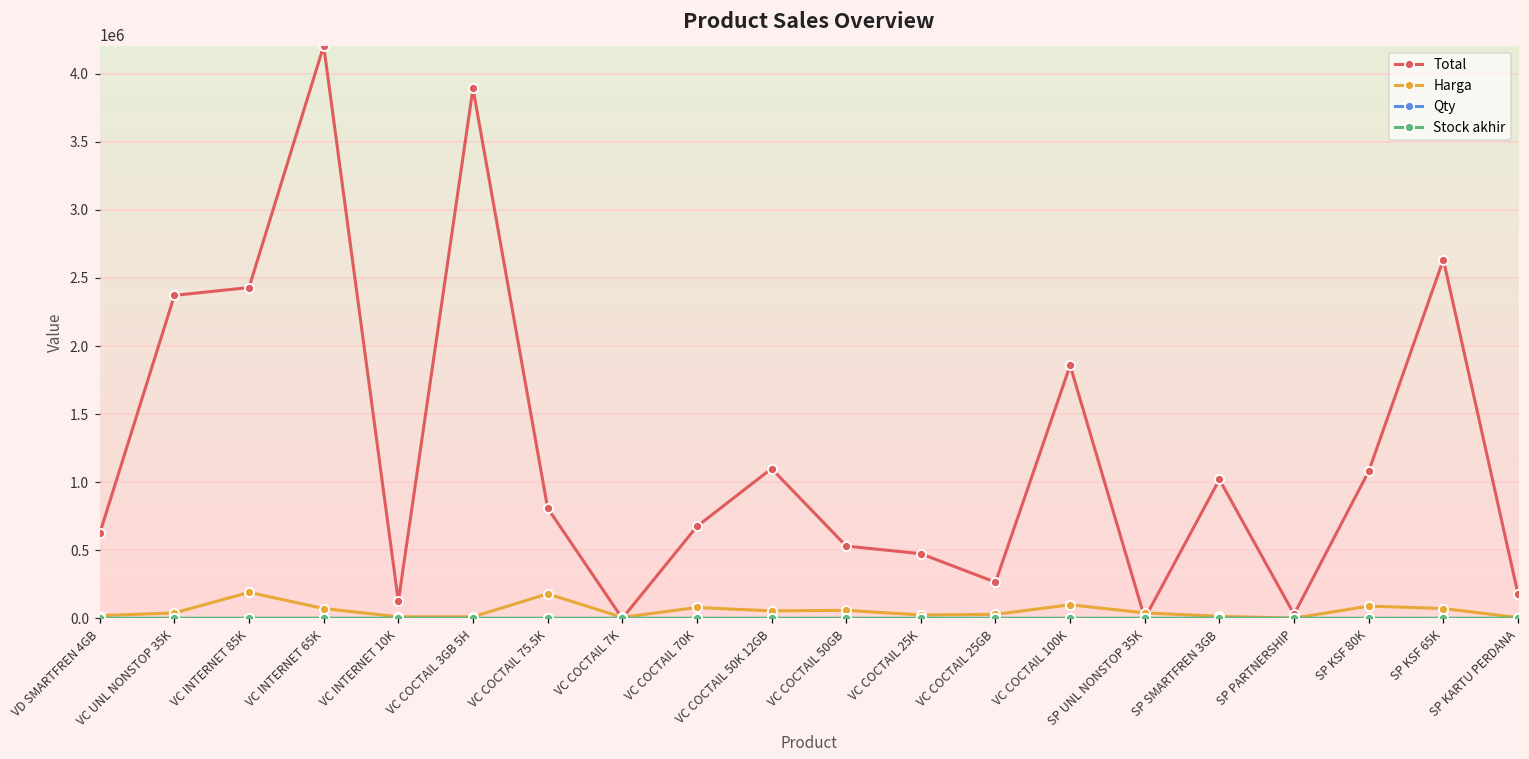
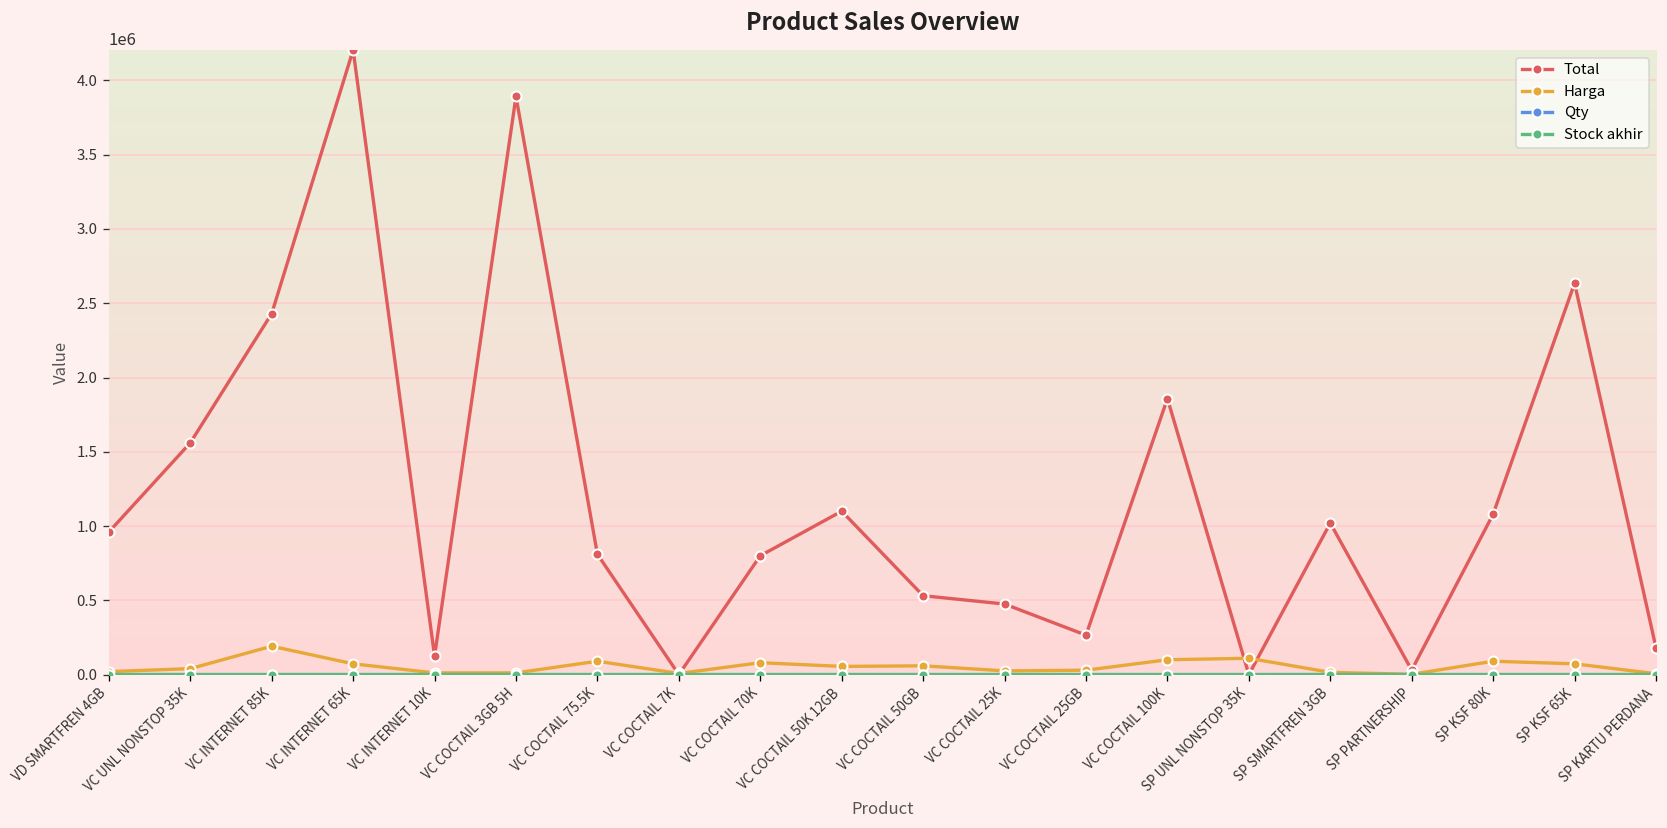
Total, VD SMARTFREN 4GB: 620000 -> 960000
Total, VC UNL NONSTOP 35K: 2370000 -> 1560000
Harga, VC COCTAIL 75.5K: 180000 -> 90000
Total, VC COCTAIL 70K: 680000 -> 800000
Harga, SP UNL NONSTOP 35K: 40000 -> 110000
